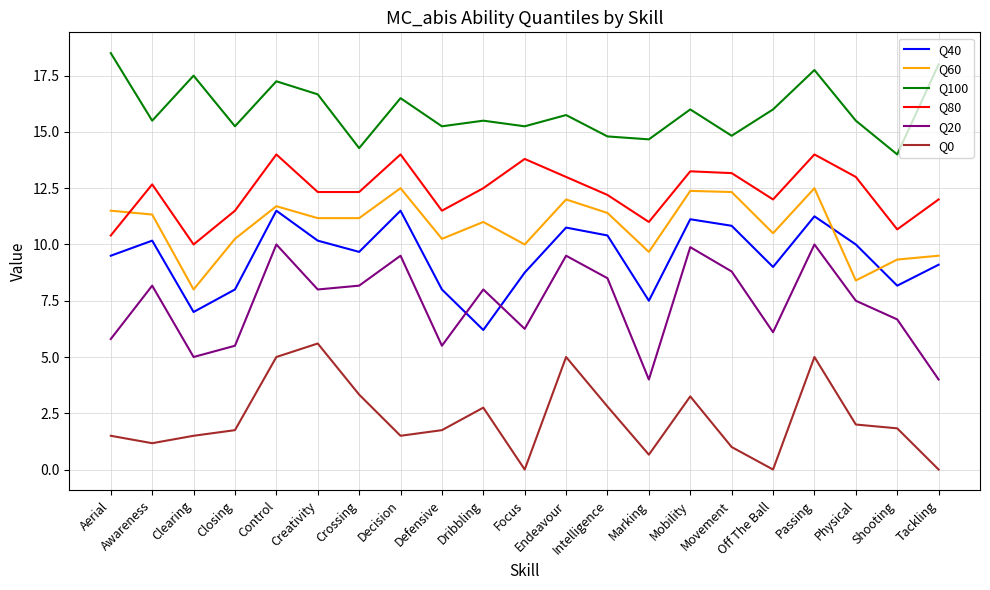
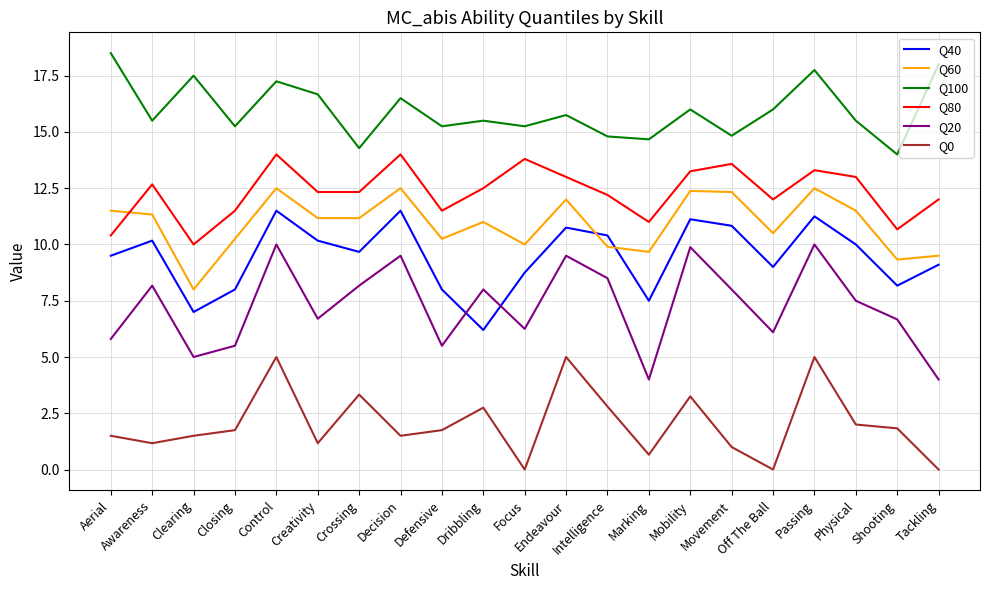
Q60, Control: 11.7 -> 12.5
Q20, Creativity: 8.0 -> 6.7
Q0, Creativity: 5.6 -> 1.2
Q60, Intelligence: 11.4 -> 9.9
Q80, Movement: 13.2 -> 13.6
Q20, Movement: 8.8 -> 8.0
Q80, Passing: 14.0 -> 13.3
Q60, Physical: 8.4 -> 11.5
